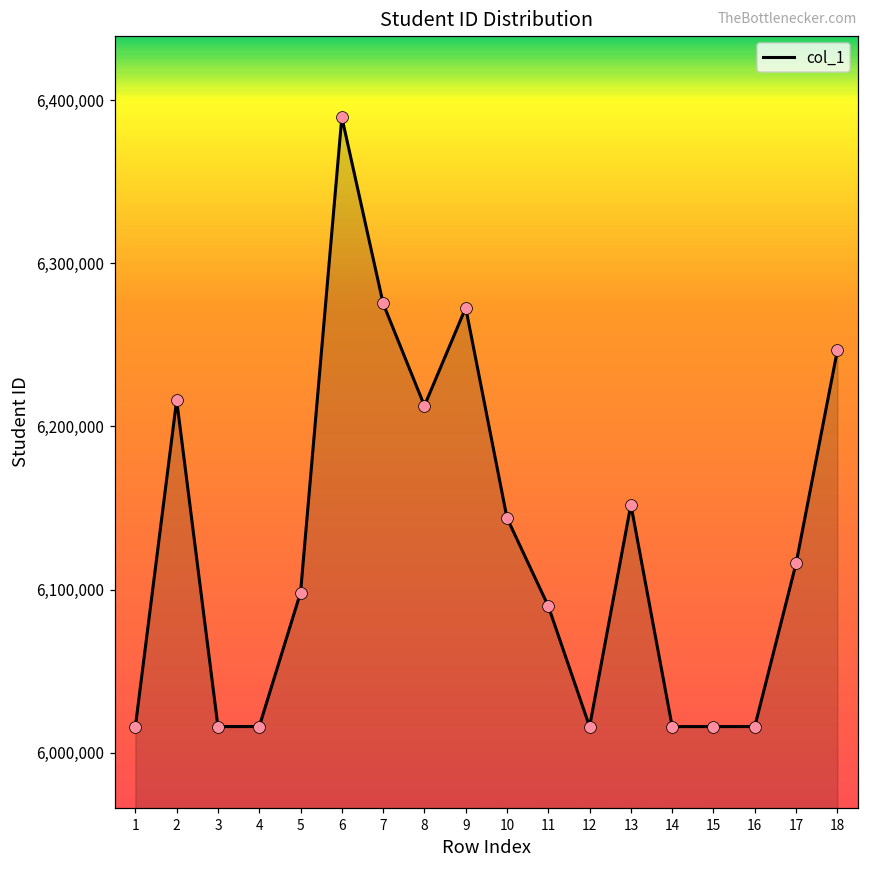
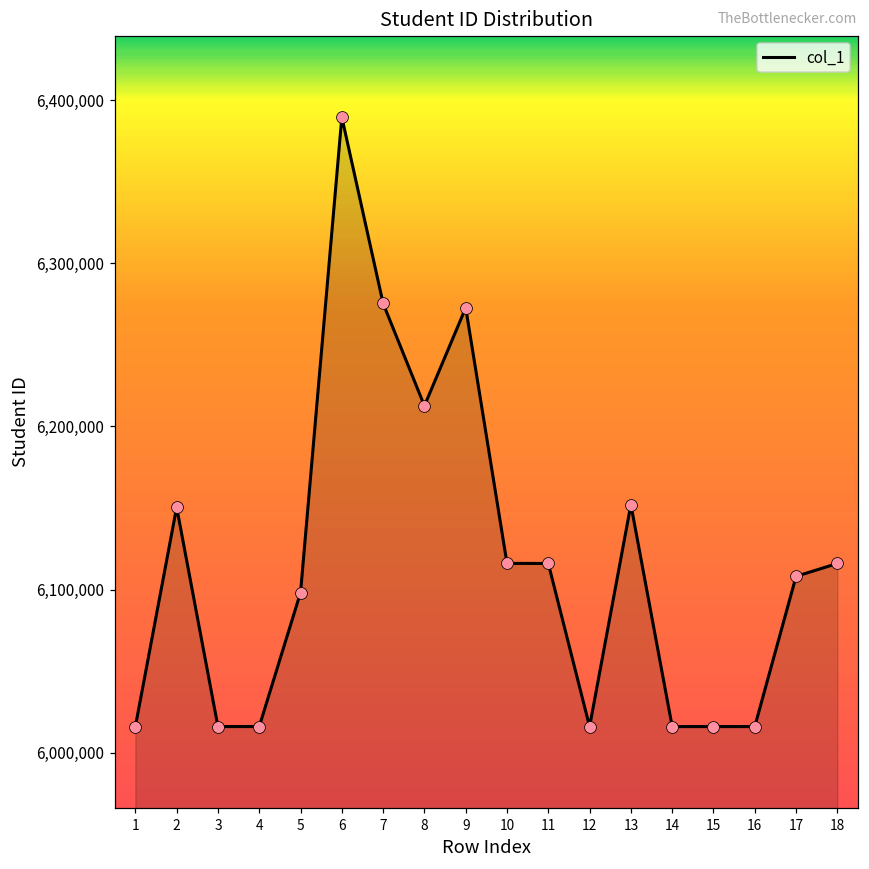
2: 6,216,000 -> 6,150,000
10: 6,144,000 -> 6,116,000
11: 6,090,000 -> 6,116,000
17: 6,116,000 -> 6,108,000
18: 6,247,000 -> 6,116,000
